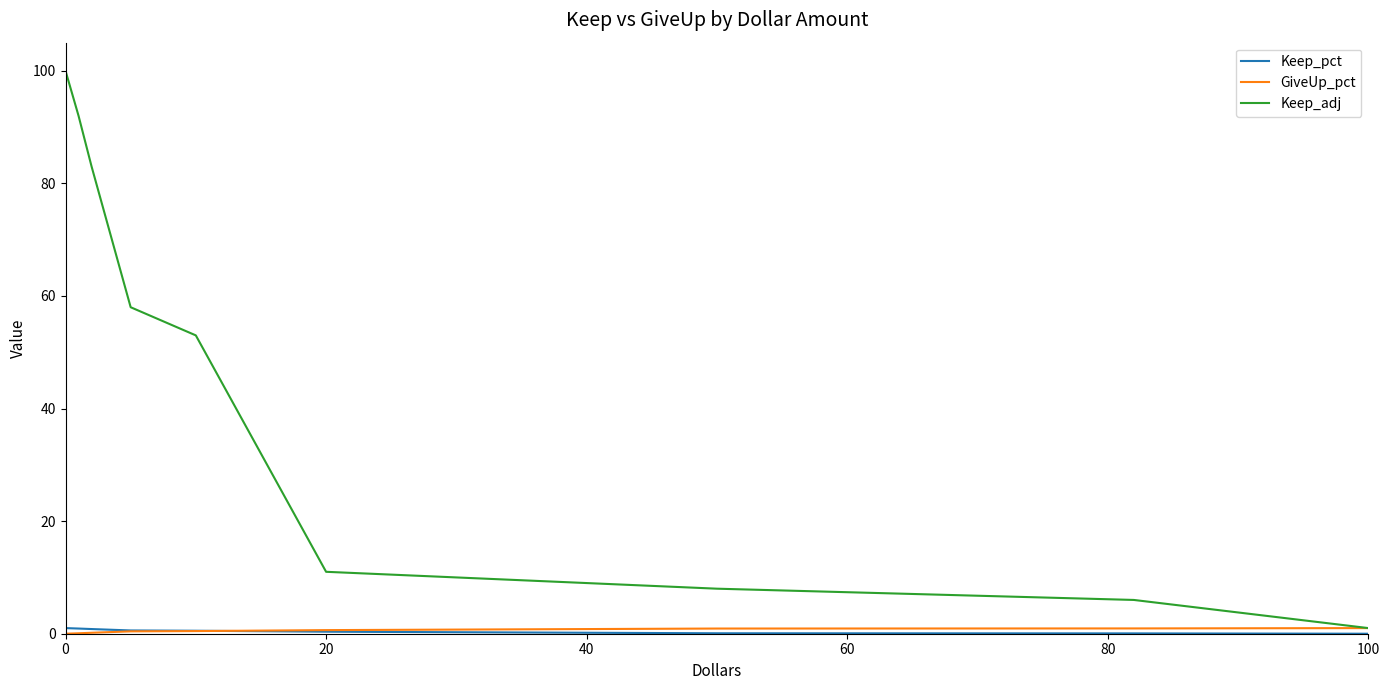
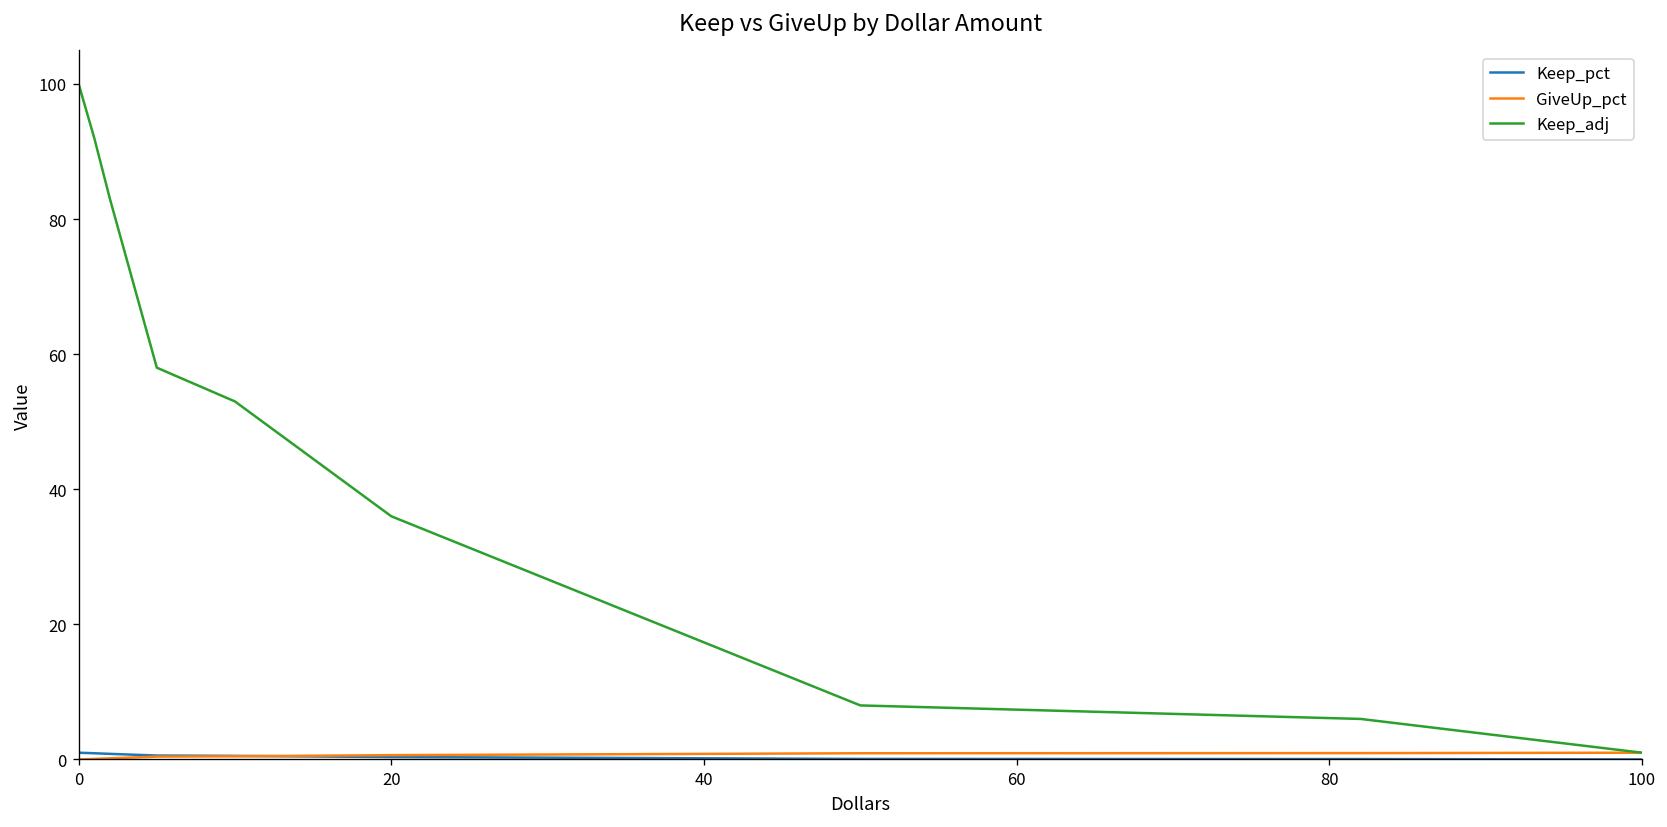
Keep_adj, 20: 11 -> 36
